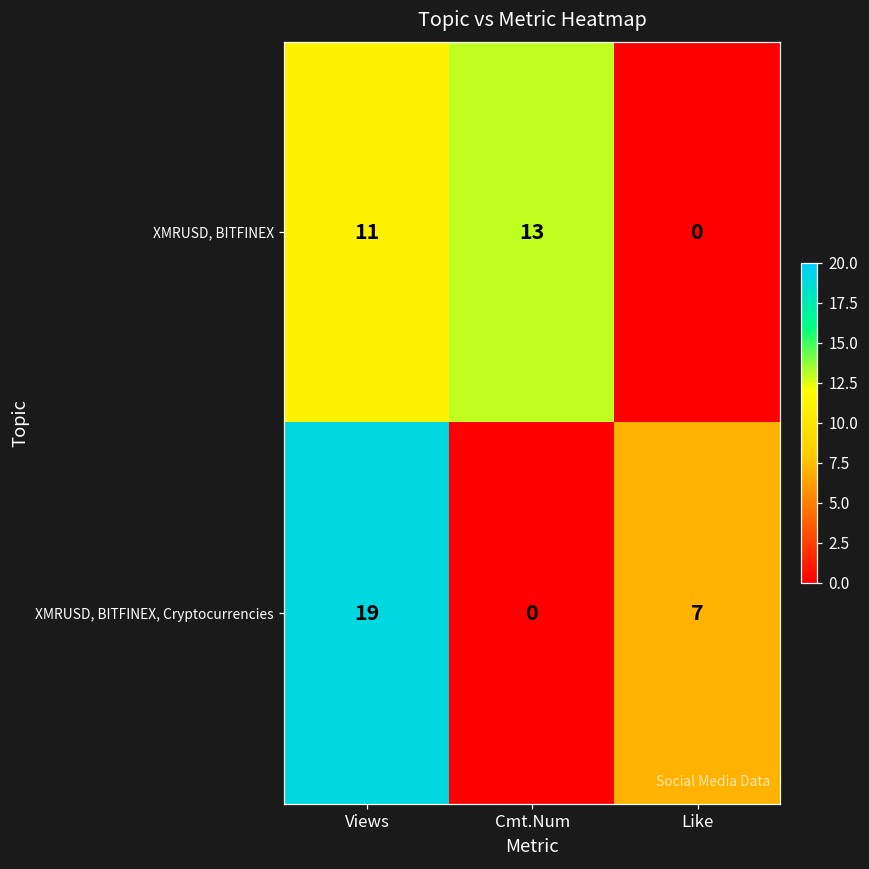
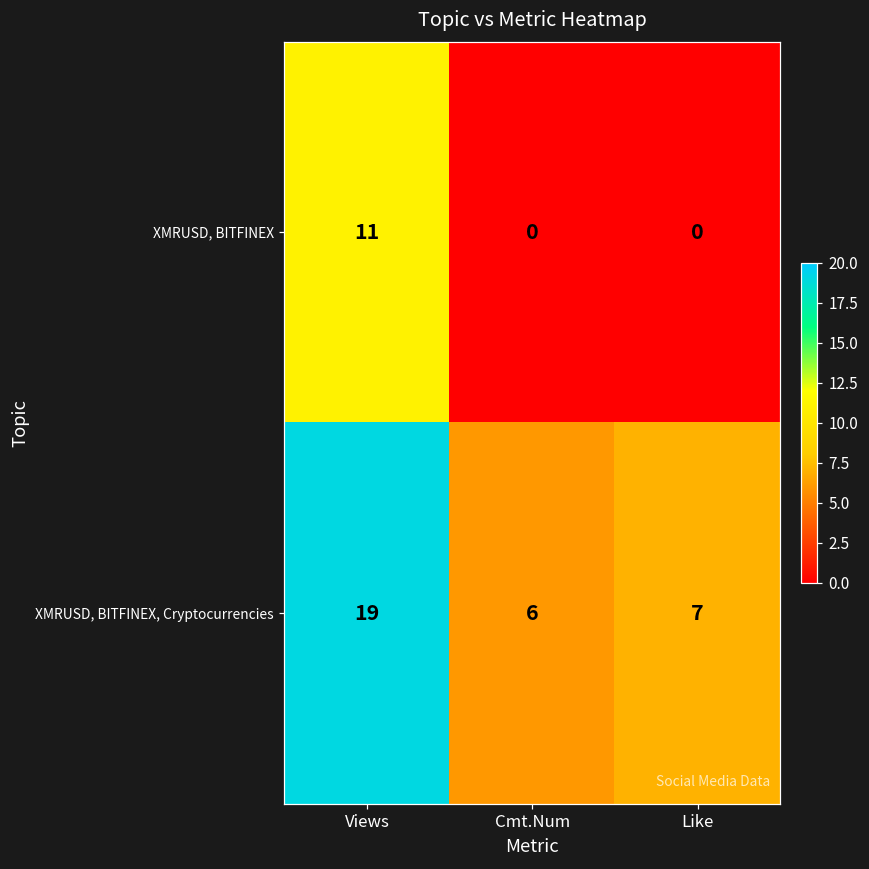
XMRUSD, BITFINEX, Cmt.Num: 13 -> 0
XMRUSD, BITFINEX, Cryptocurrencies, Cmt.Num: 0 -> 6
